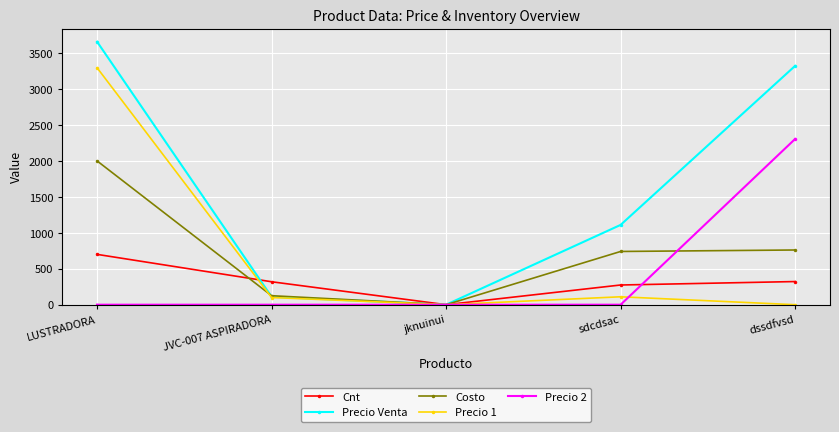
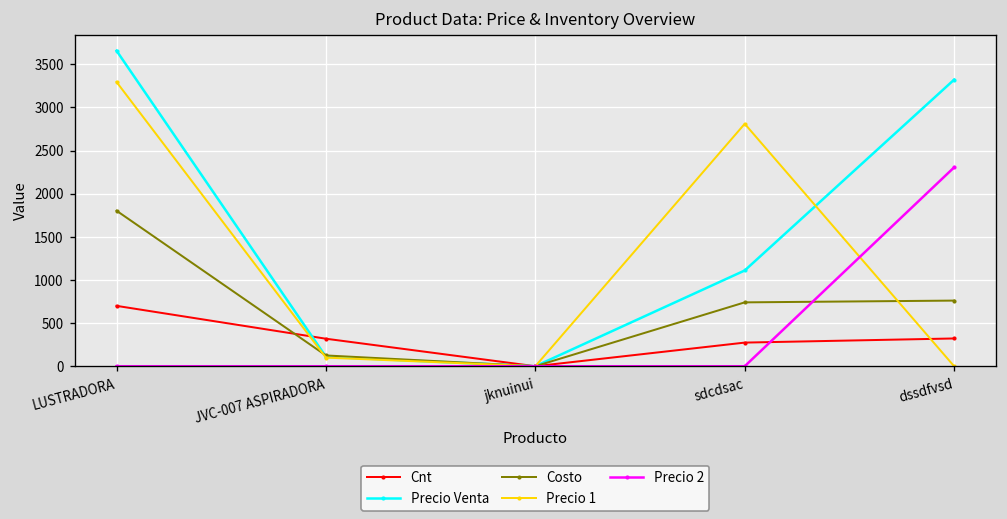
Costo, LUSTRADORA: 2000 -> 1800
Precio 1, sdcdsac: 100 -> 2800
